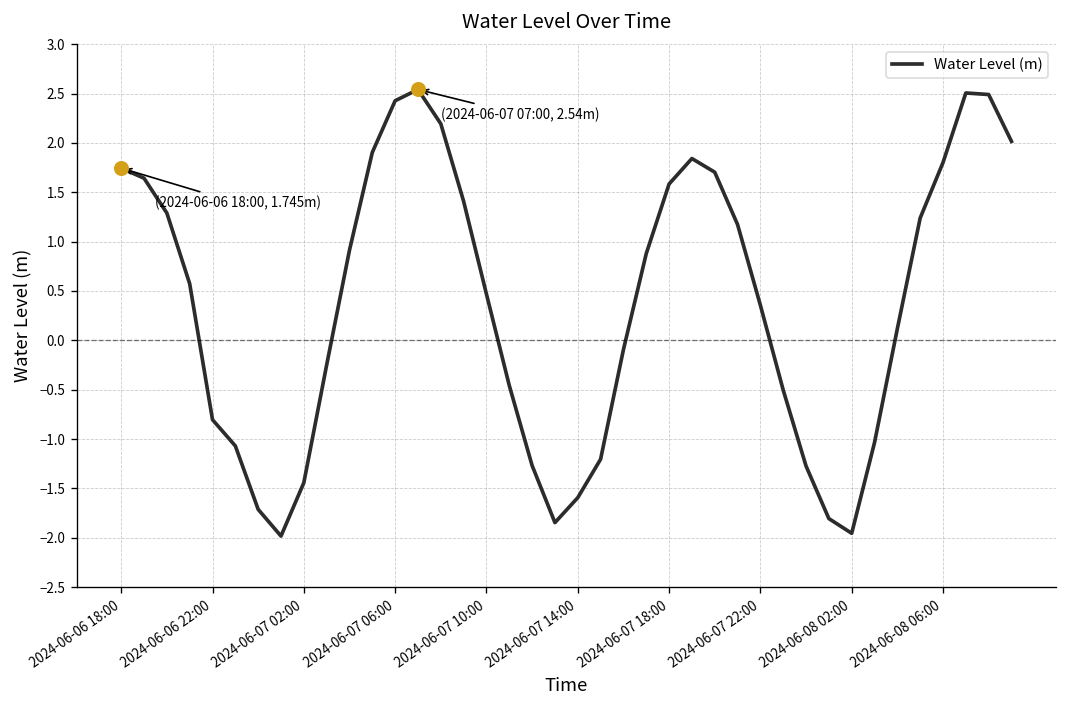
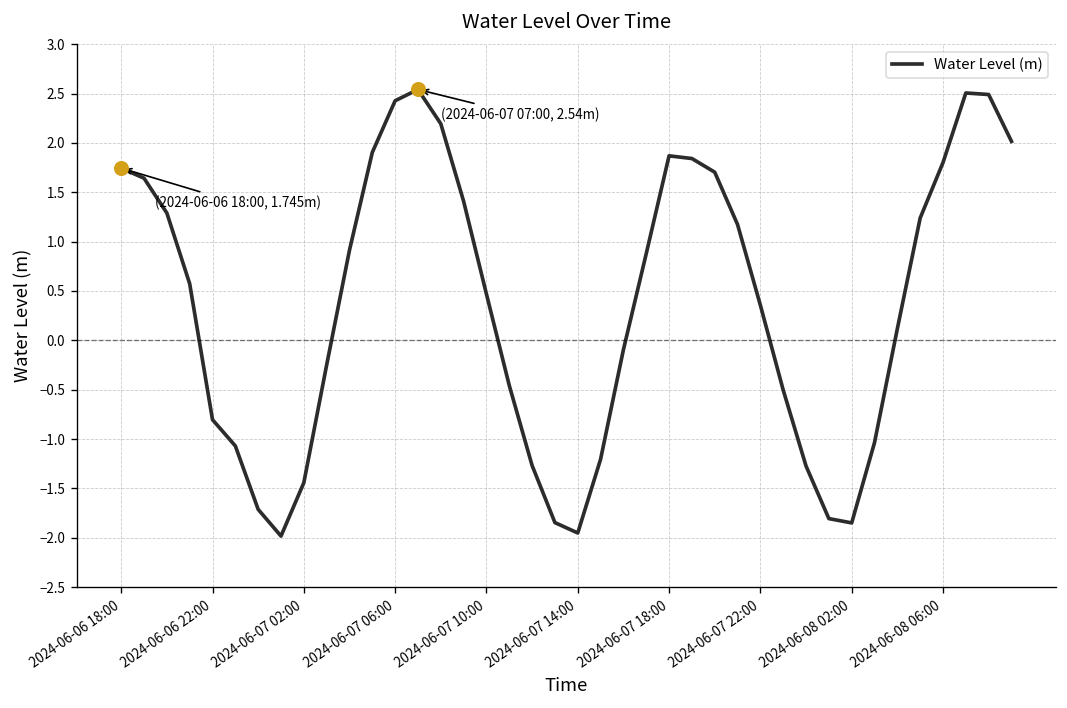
Water Level (m), 2024-06-07 14:00: -1.6 -> -2.0
Water Level (m), 2024-06-07 18:00: 1.6 -> 1.9
Water Level (m), 2024-06-08 02:00: -2.0 -> -1.9
